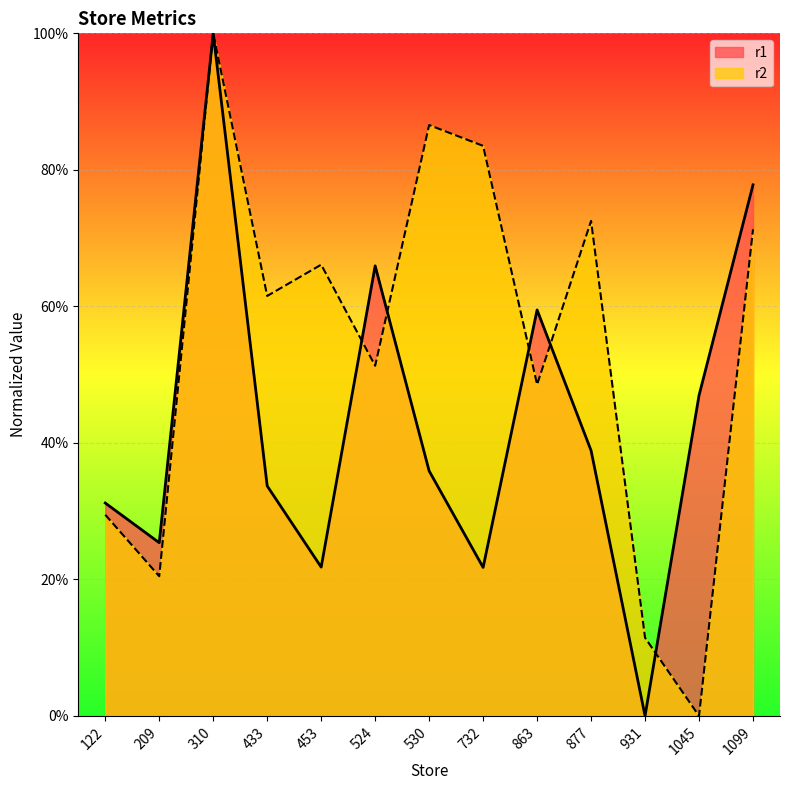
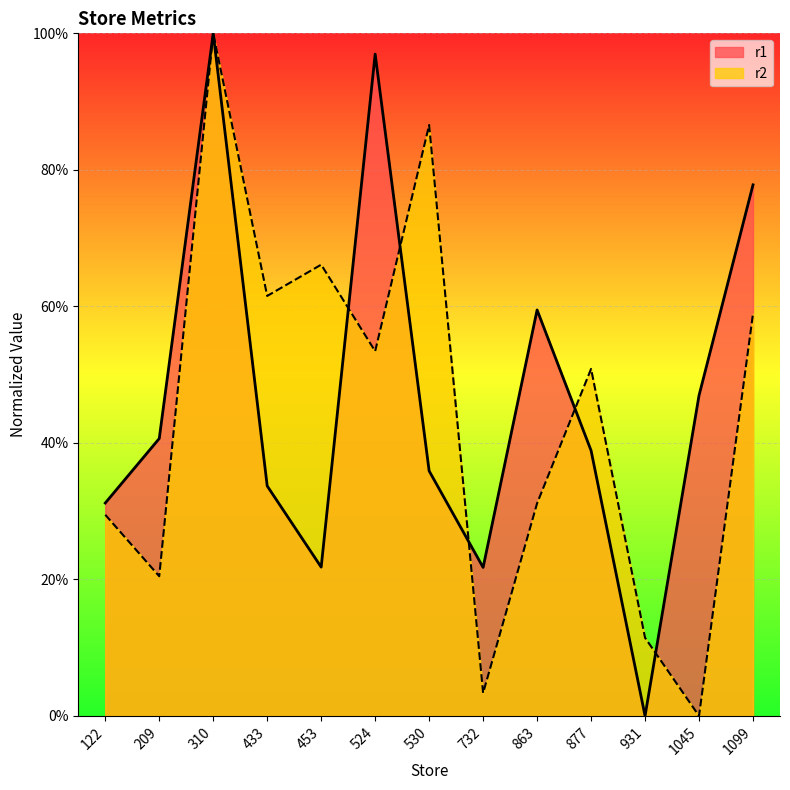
r1, 209: 25% -> 41%
r1, 524: 66% -> 97%
r2, 524: 51% -> 53%
r2, 732: 84% -> 3%
r2, 863: 49% -> 31%
r2, 877: 73% -> 51%
r2, 1099: 71% -> 59%
